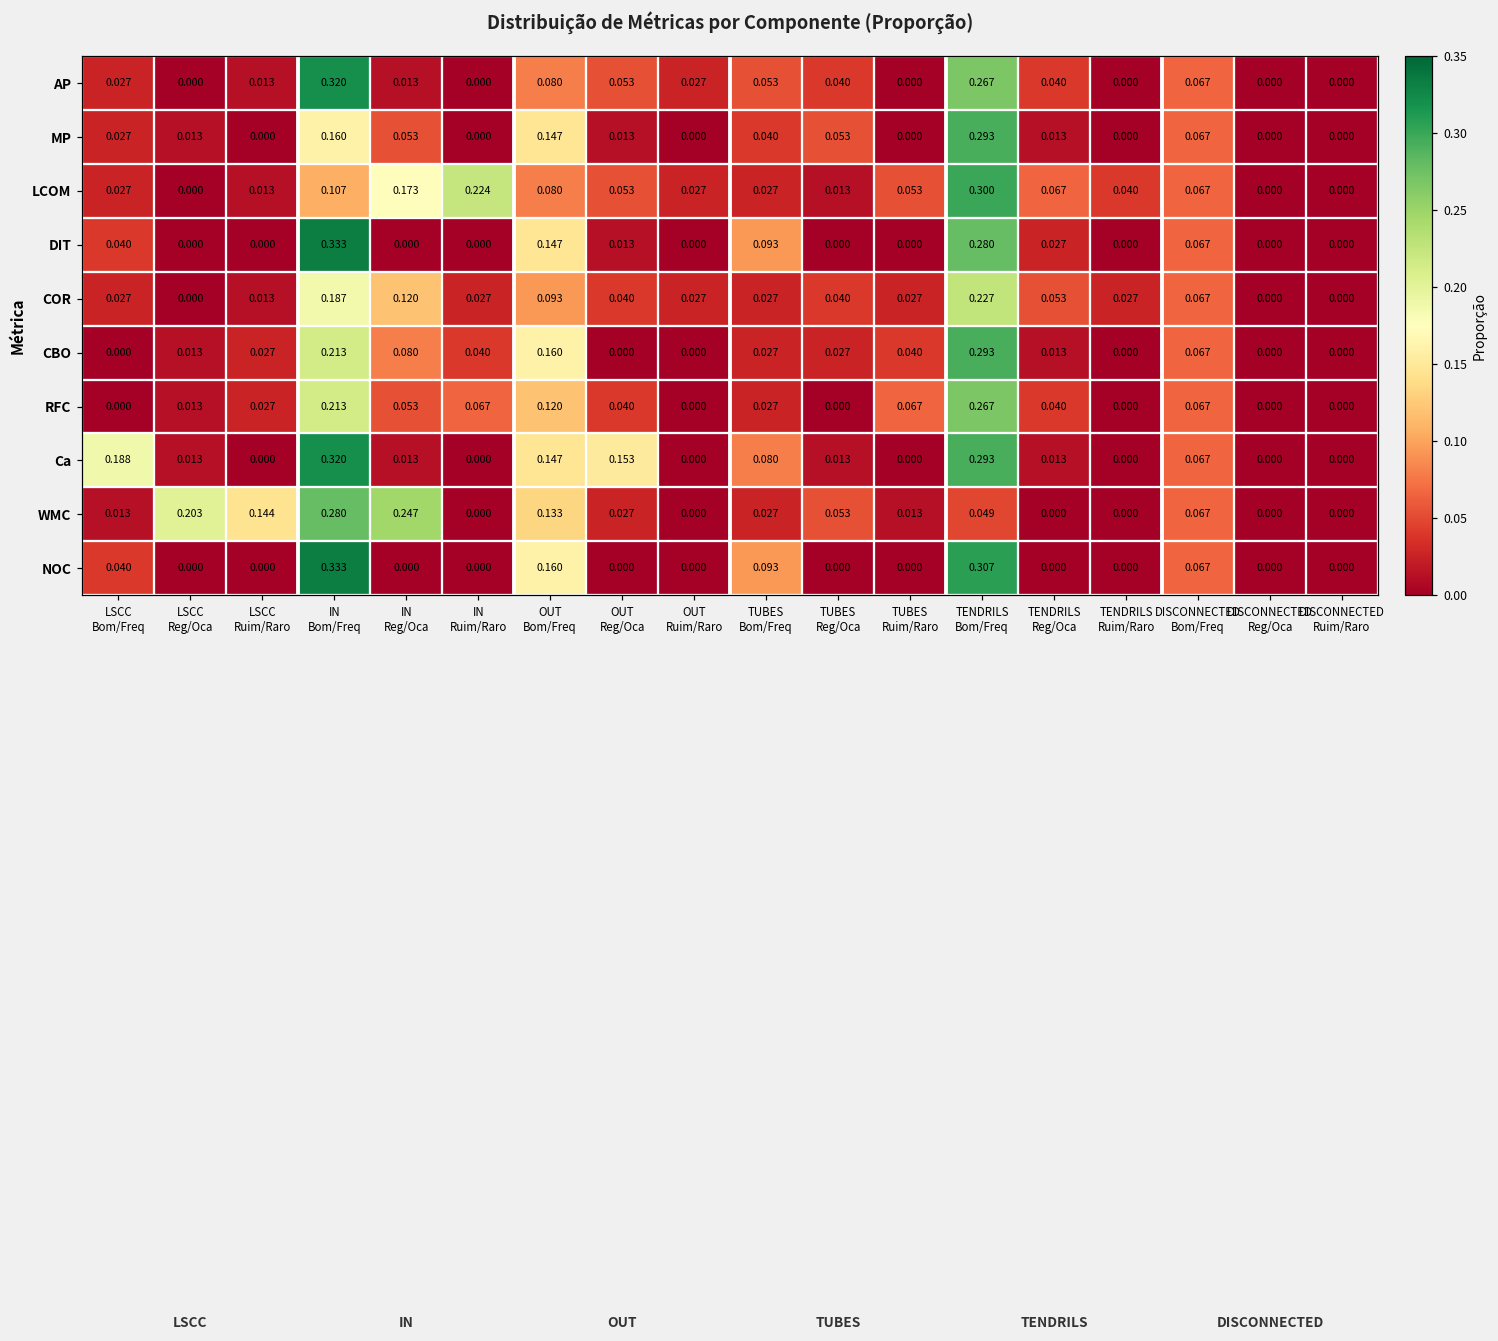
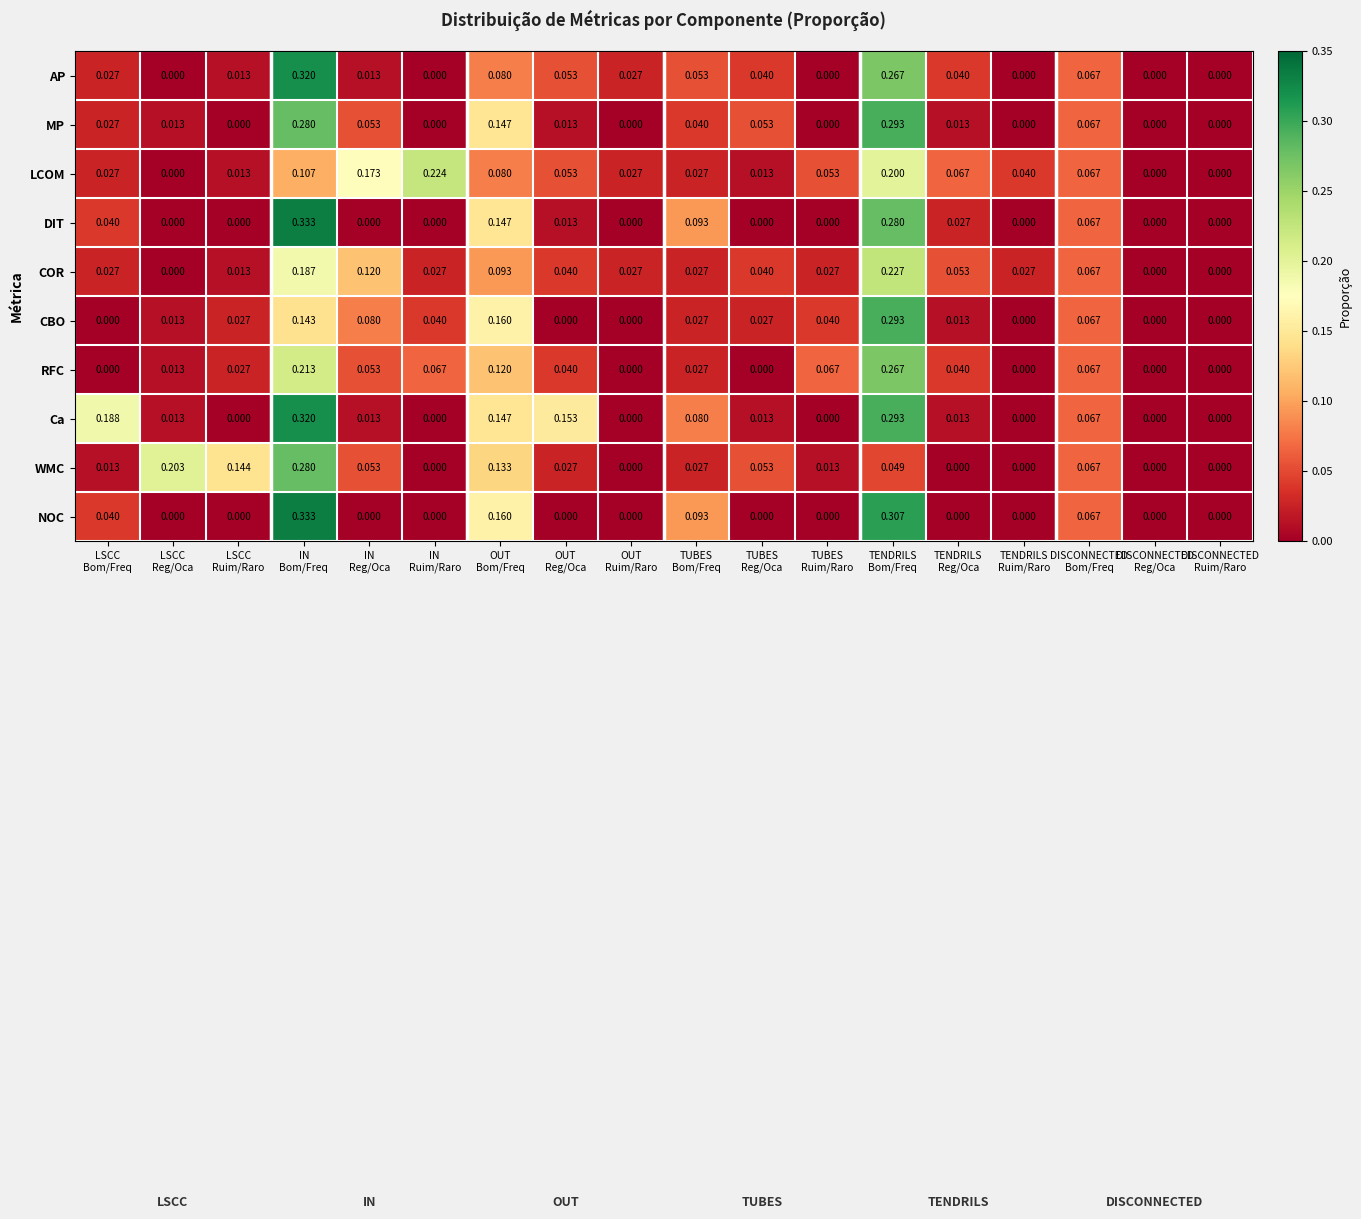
MP, IN Bom/Freq: 0.160 -> 0.280
LCOM, TENDRILS Bom/Freq: 0.300 -> 0.200
CBO, IN Bom/Freq: 0.213 -> 0.143
WMC, IN Reg/Oca: 0.247 -> 0.053
